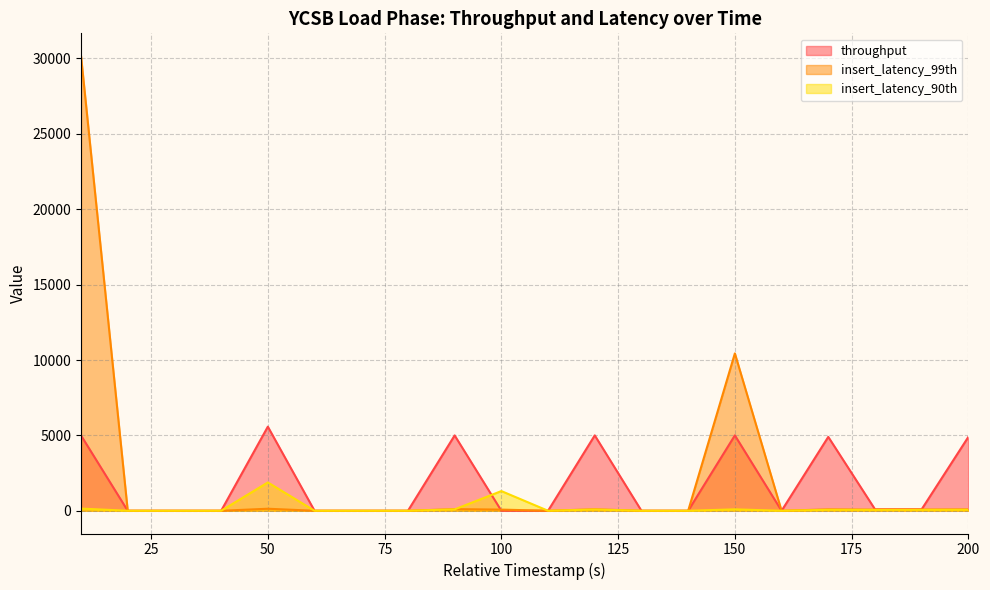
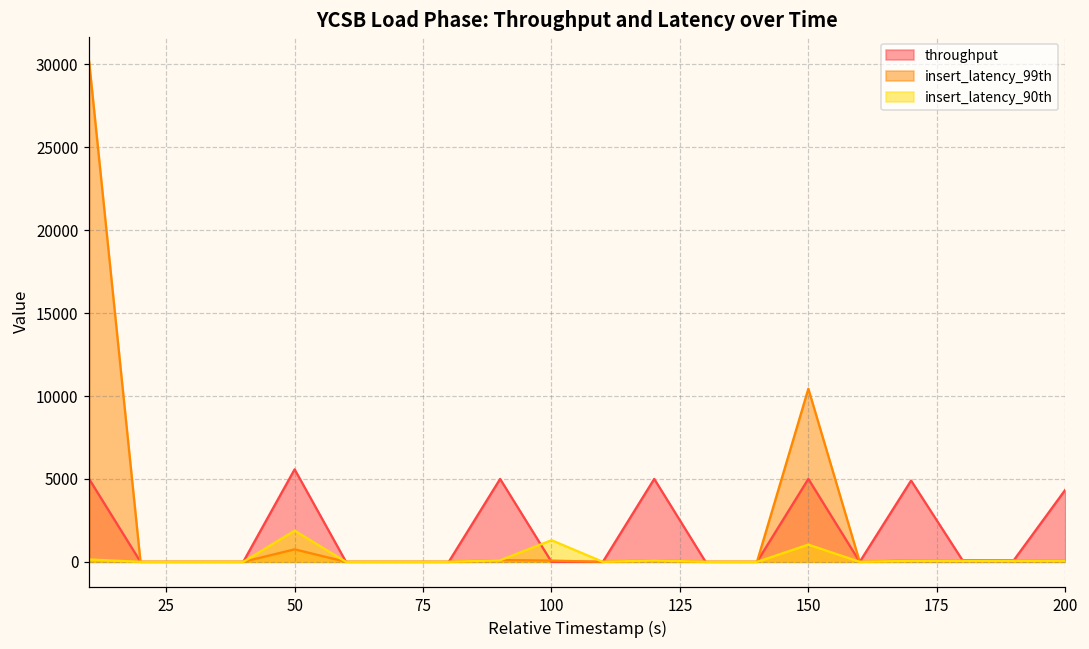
insert_latency_99th, 50: 100 -> 800
insert_latency_90th, 150: 100 -> 1000
throughput, 200: 4900 -> 4300
